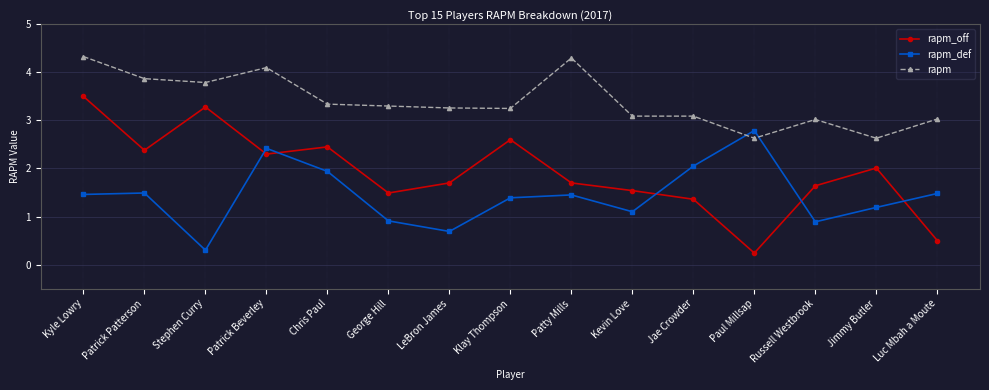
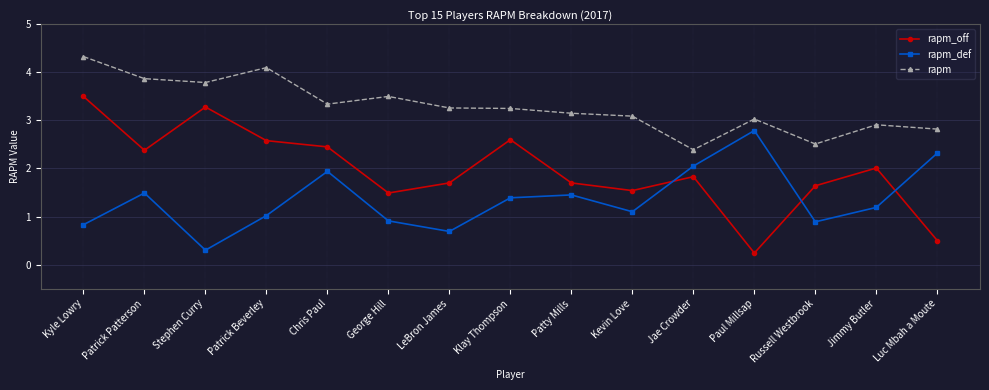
rapm_def, Kyle Lowry: 1.5 -> 0.8
rapm_off, Patrick Beverley: 2.3 -> 2.6
rapm_def, Patrick Beverley: 2.4 -> 1.0
rapm, George Hill: 3.3 -> 3.5
rapm, Patty Mills: 4.3 -> 3.2
rapm_off, Jae Crowder: 1.4 -> 1.8
rapm, Jae Crowder: 3.1 -> 2.4
rapm, Paul Millsap: 2.6 -> 3.0
rapm, Russell Westbrook: 3.0 -> 2.5
rapm, Jimmy Butler: 2.6 -> 2.9
rapm_def, Luc Mbah a Moute: 1.5 -> 2.3
rapm, Luc Mbah a Moute: 3.0 -> 2.8
